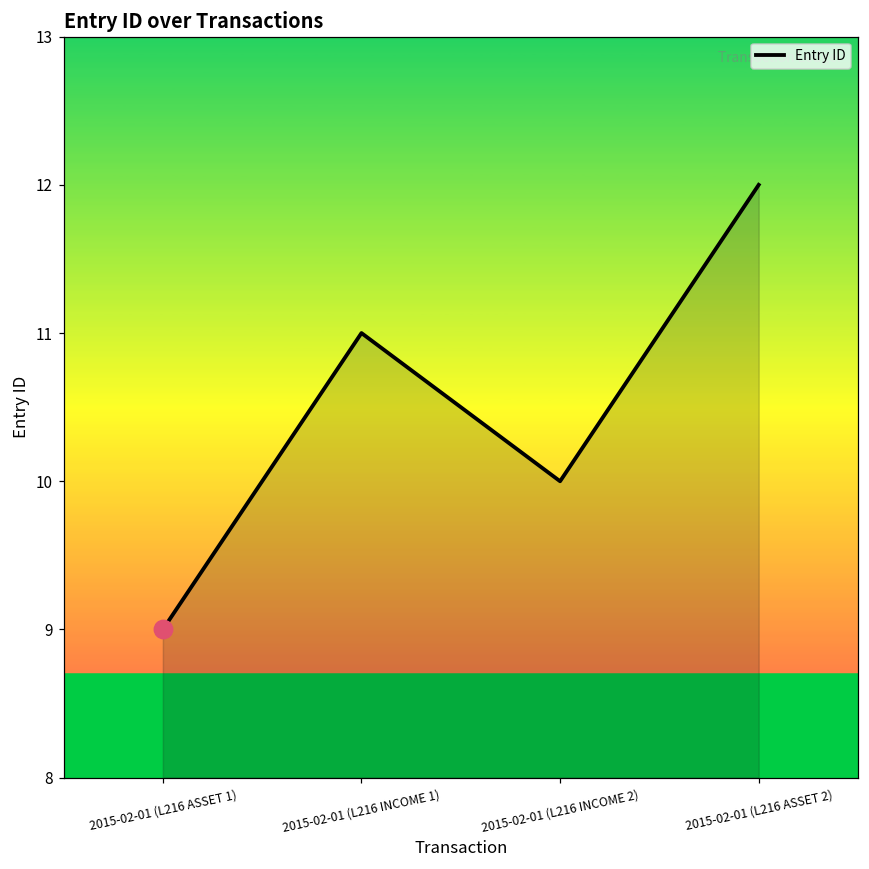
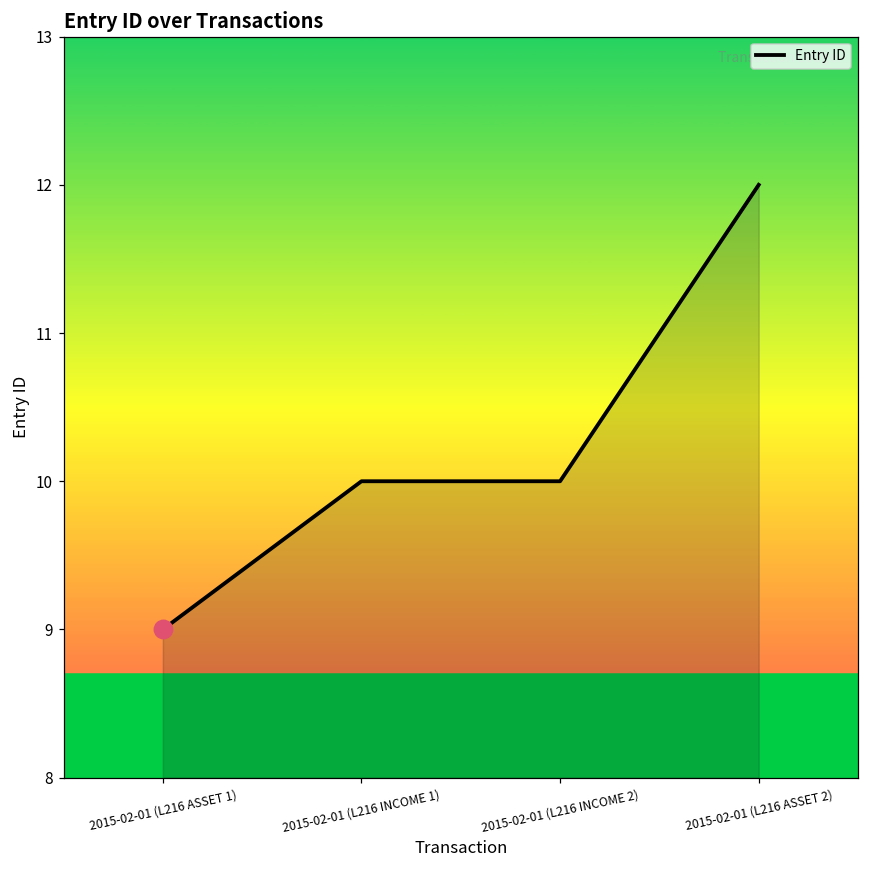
Entry ID, 2015-02-01 (L216 INCOME 1): 11 -> 10
